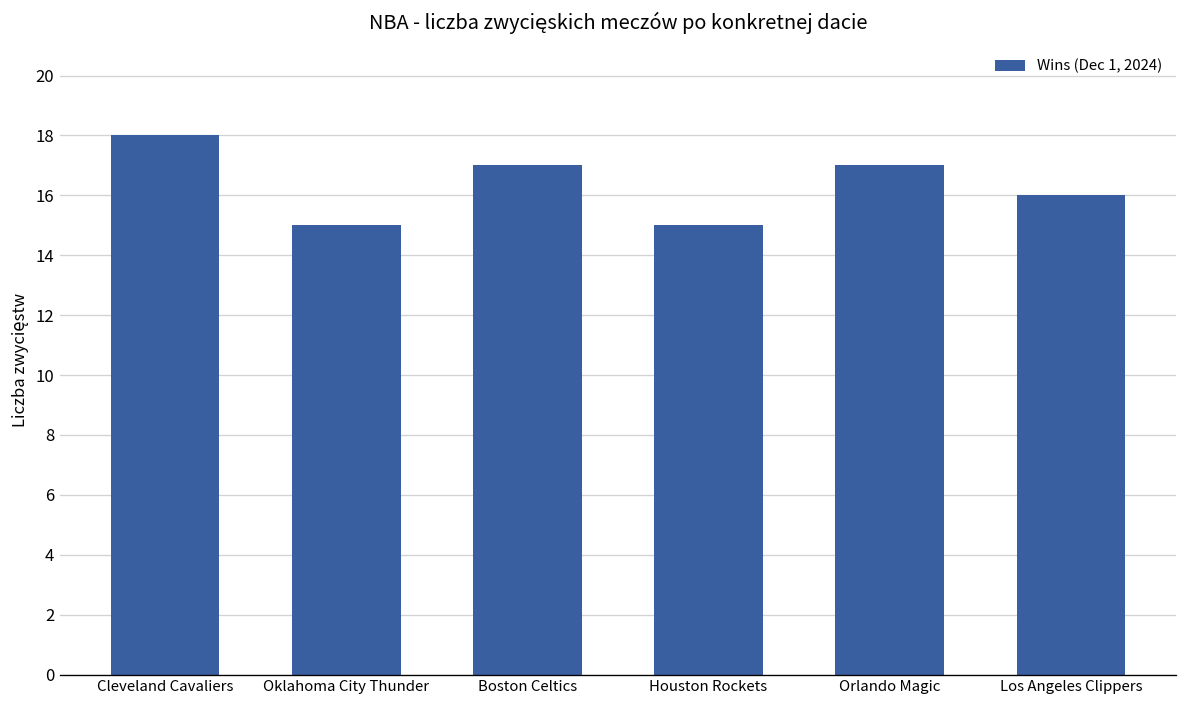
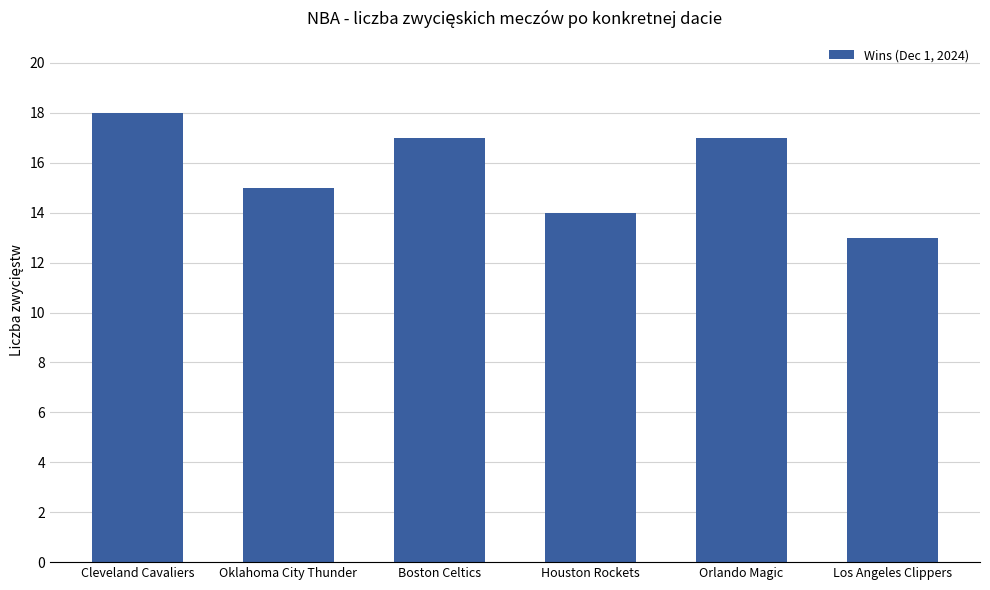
Houston Rockets: 15 -> 14
Los Angeles Clippers: 16 -> 13
